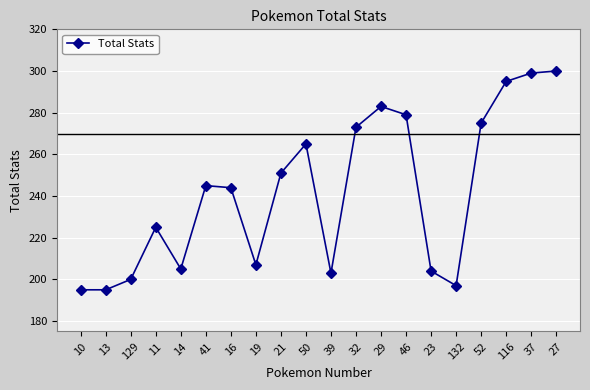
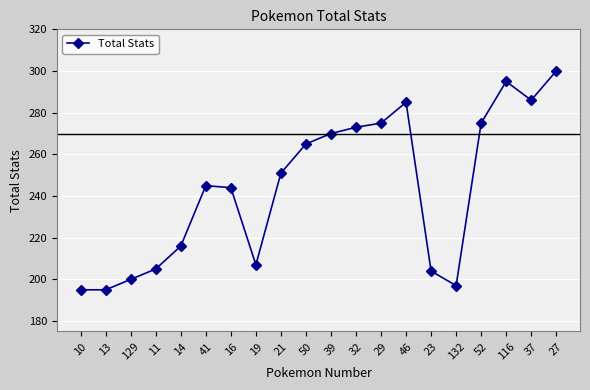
11: 225 -> 205
14: 205 -> 216
39: 203 -> 270
29: 283 -> 275
46: 279 -> 285
37: 299 -> 286
